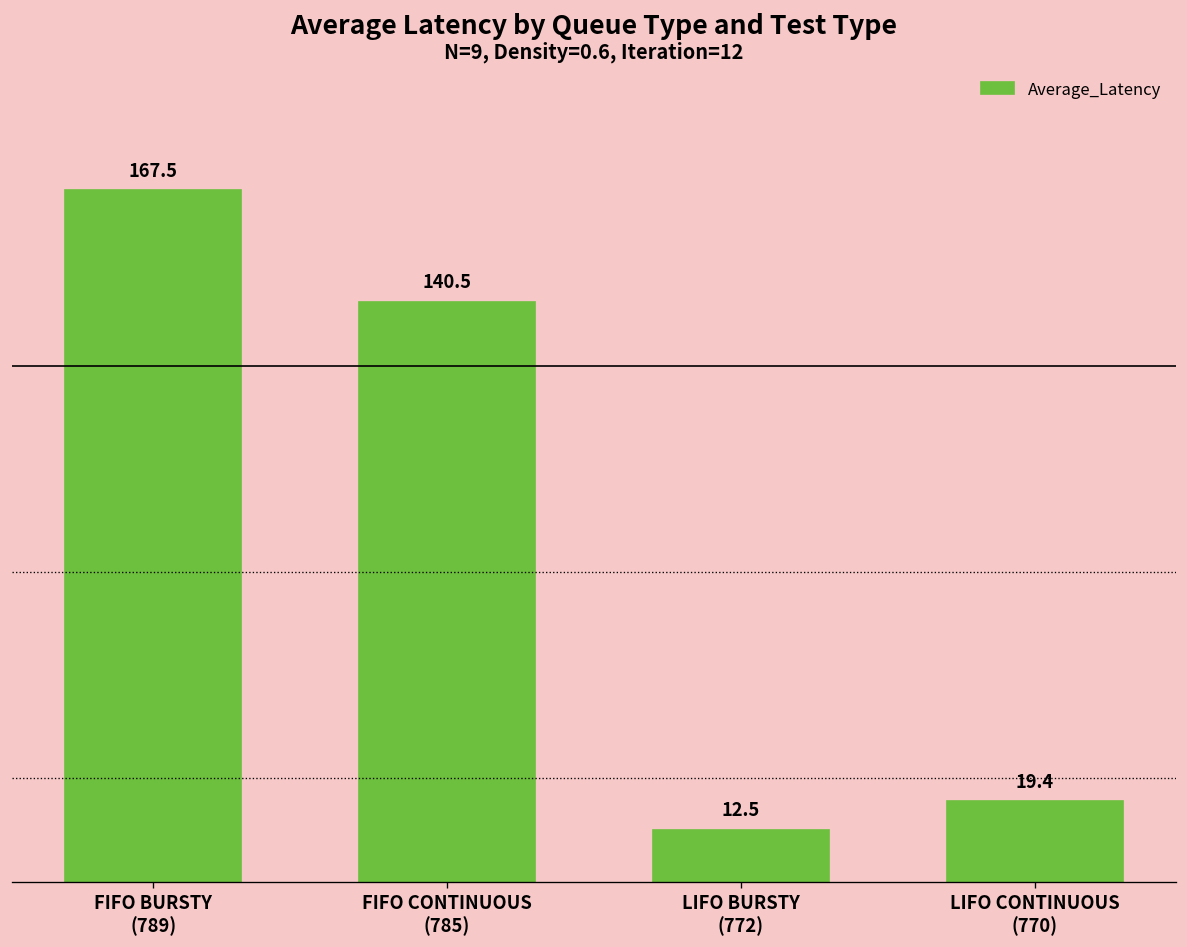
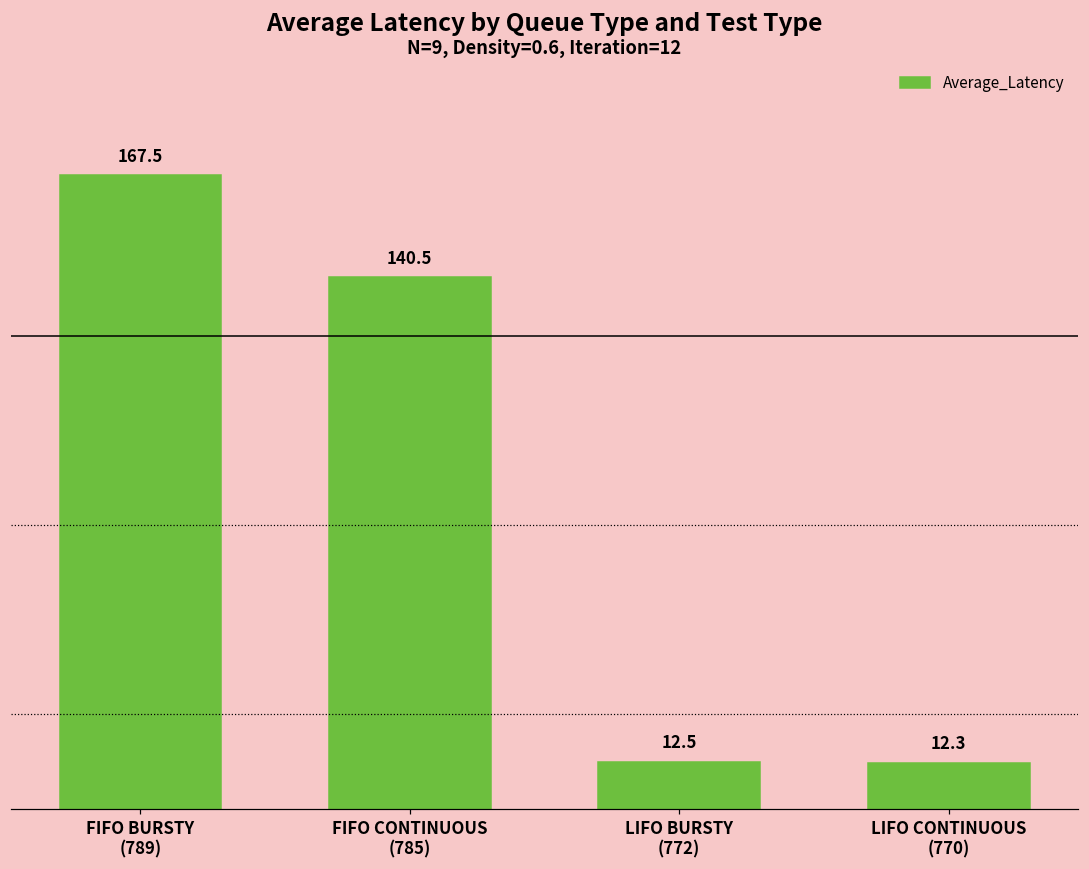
LIFO CONTINUOUS (770): 19.4 -> 12.3
